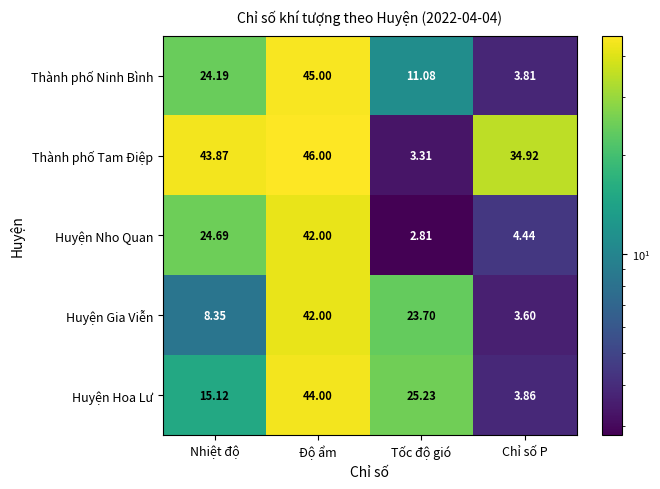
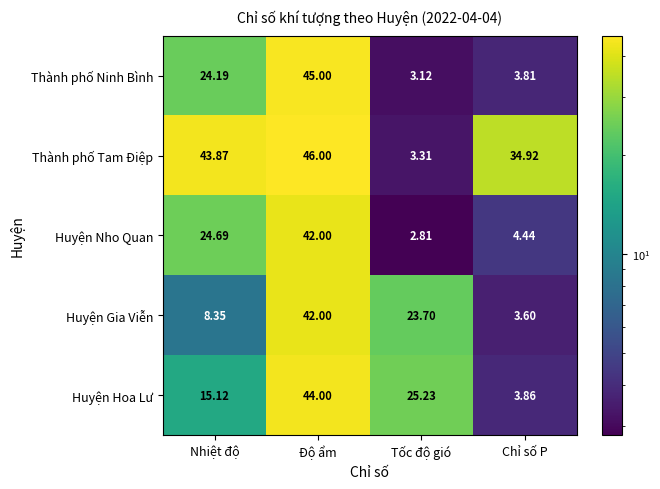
Thành phố Ninh Bình, Tốc độ gió: 11.08 -> 3.12
